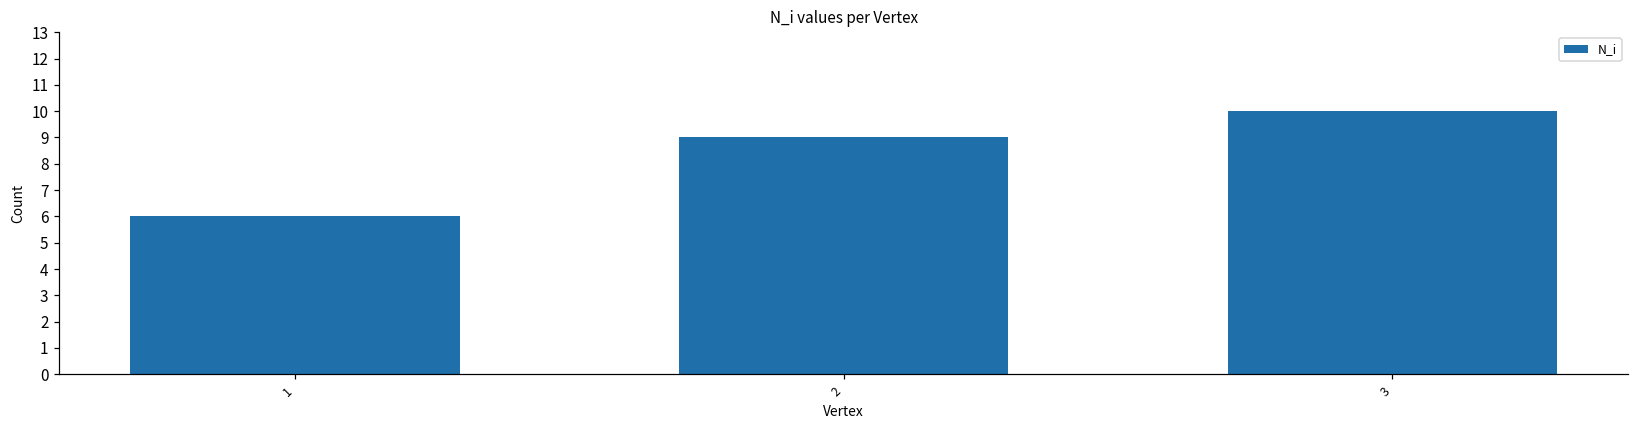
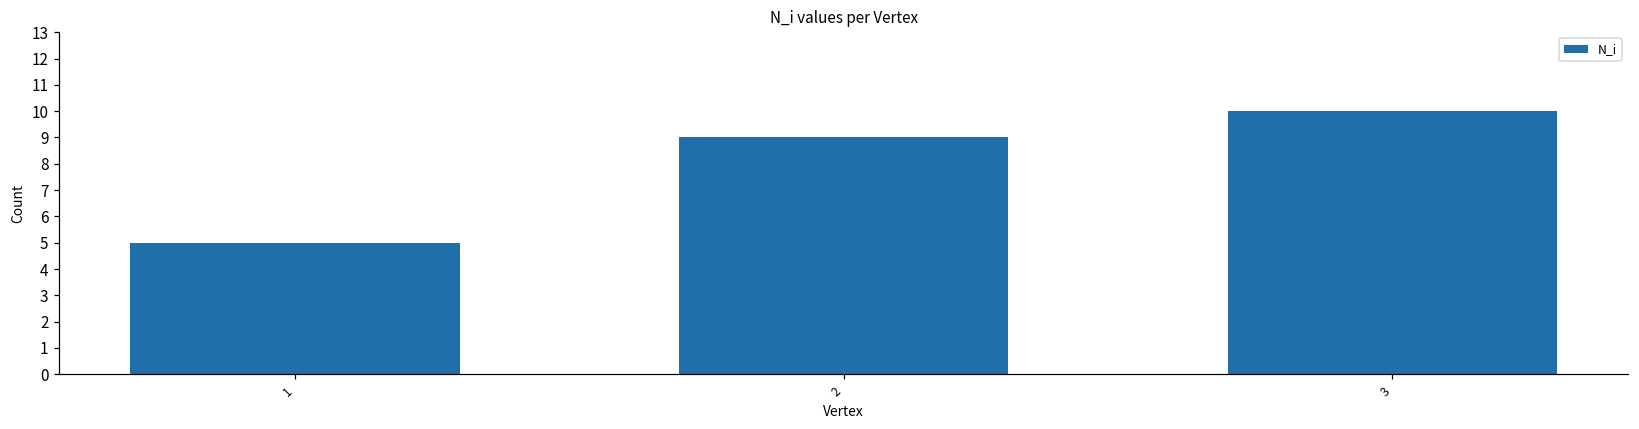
1: 6 -> 5
